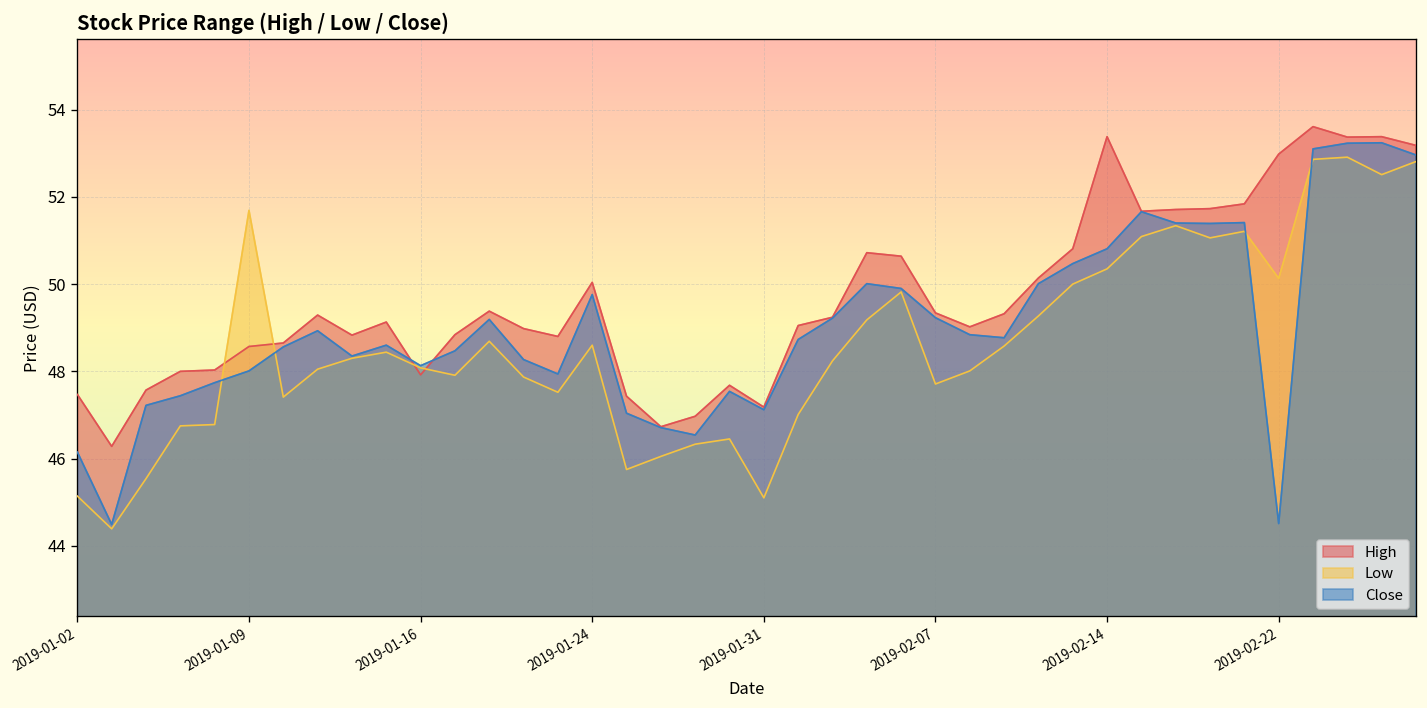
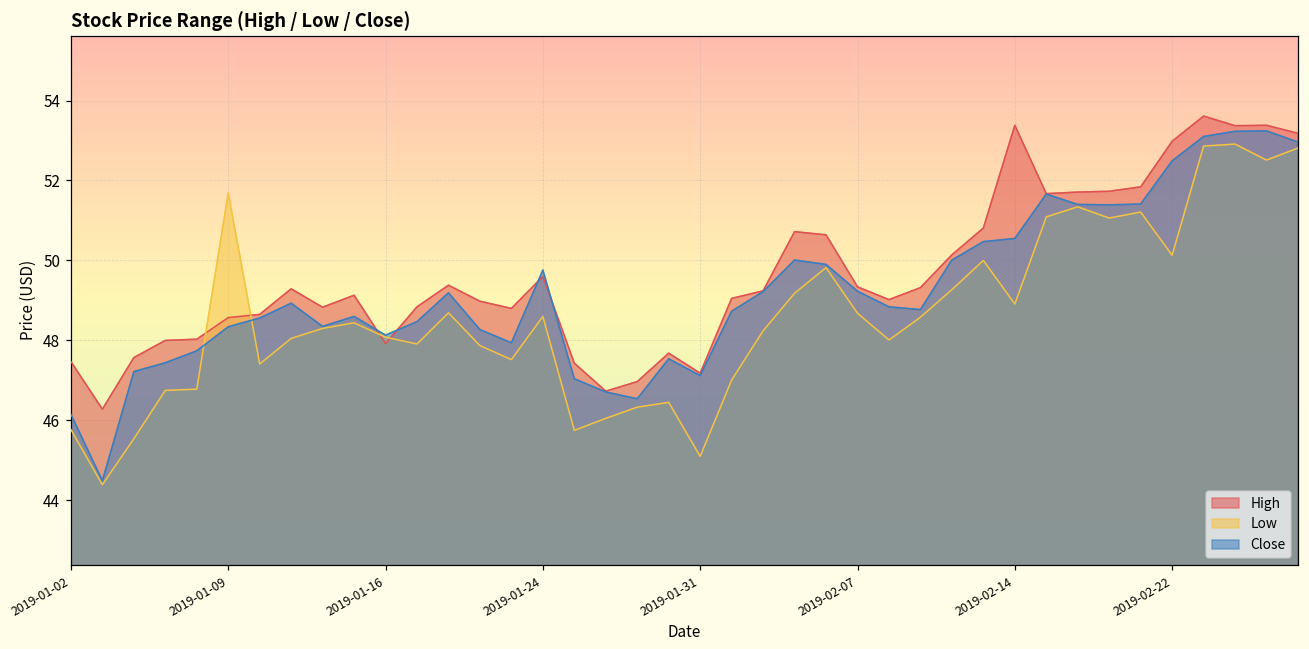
Low, 2019-01-02: 45.1 -> 45.8
Close, 2019-01-09: 48.0 -> 48.3
High, 2019-01-24: 50.0 -> 49.6
Low, 2019-02-07: 47.7 -> 48.7
Low, 2019-02-14: 50.4 -> 48.9
Close, 2019-02-14: 50.8 -> 50.6
Close, 2019-02-22: 44.5 -> 52.5
